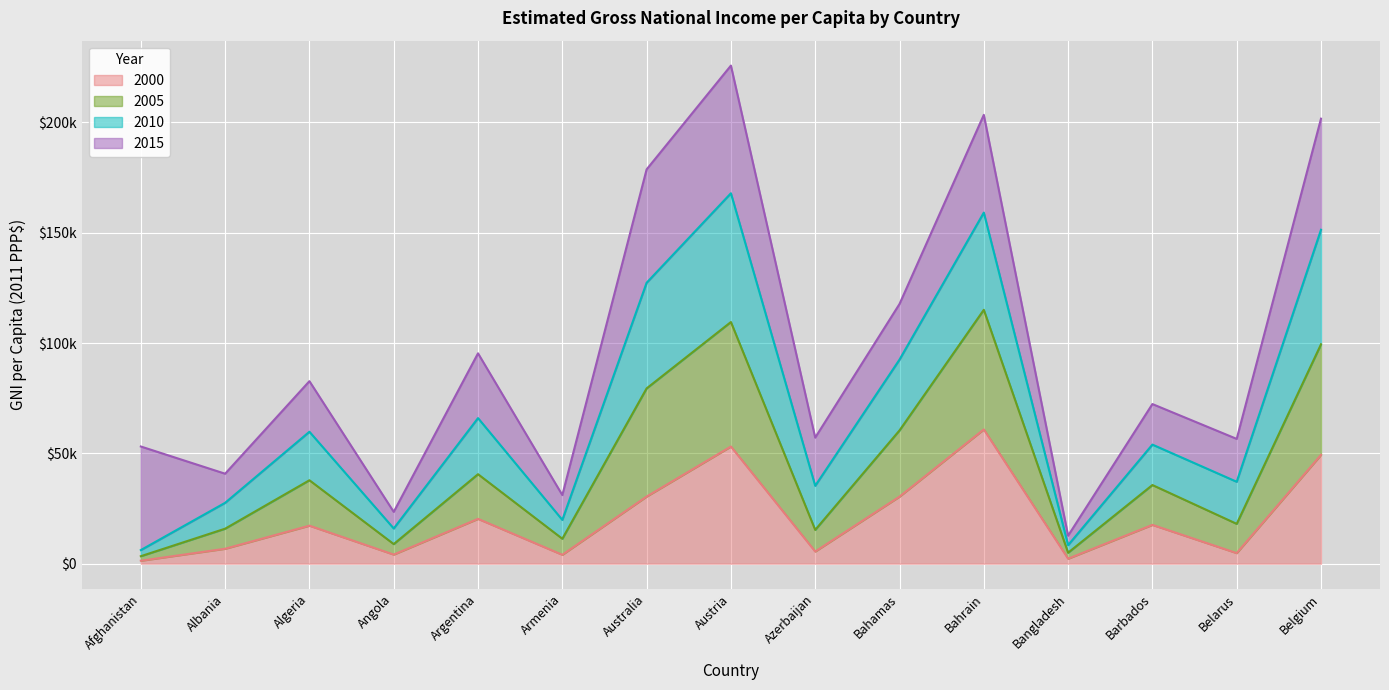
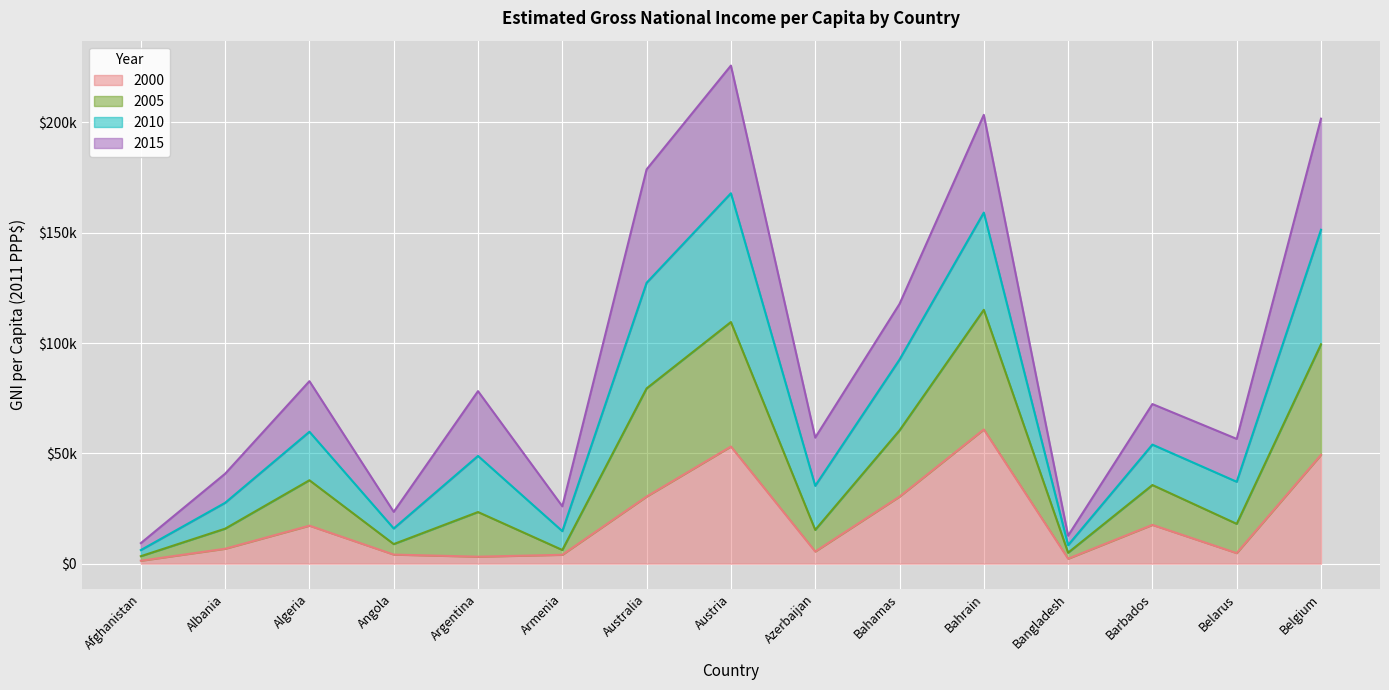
2015, Afghanistan: $47000 -> $3000
2000, Argentina: $20000 -> $3000
2005, Armenia: $7000 -> $2000
